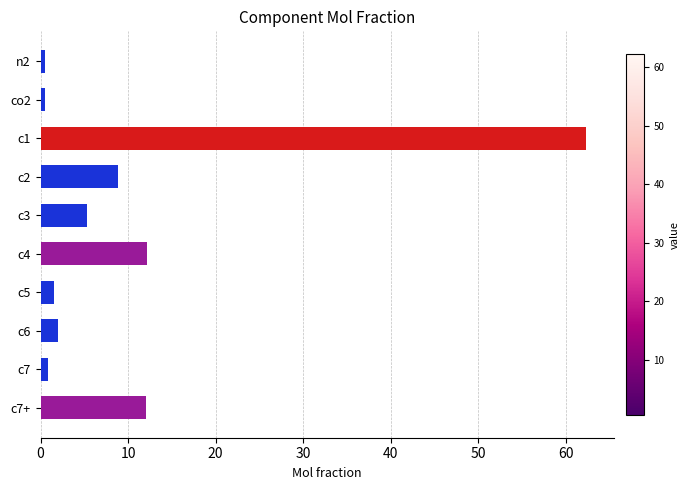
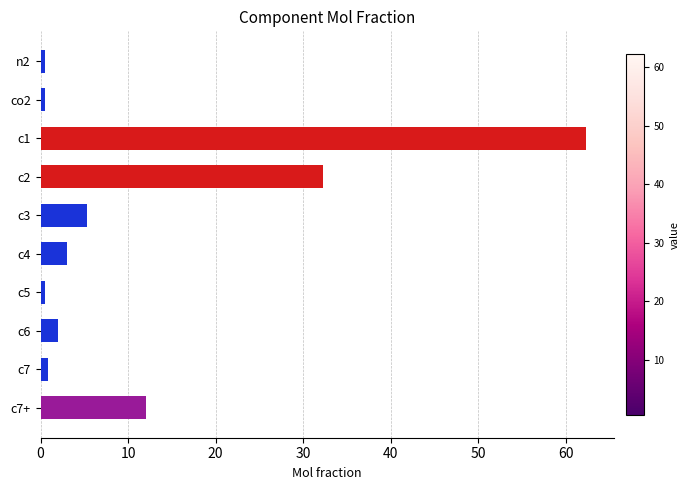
c2: 9 -> 32
c4: 12 -> 3
c5: 2 -> 1
